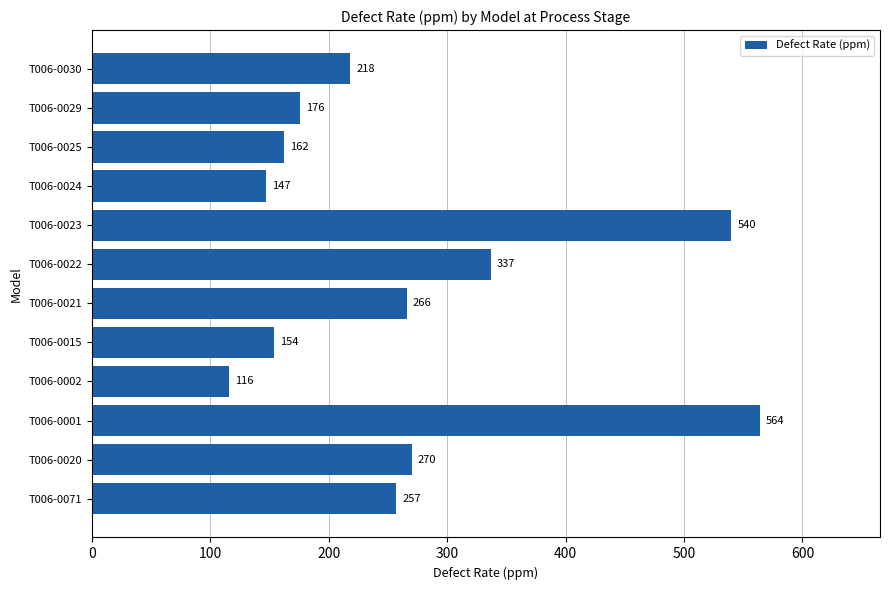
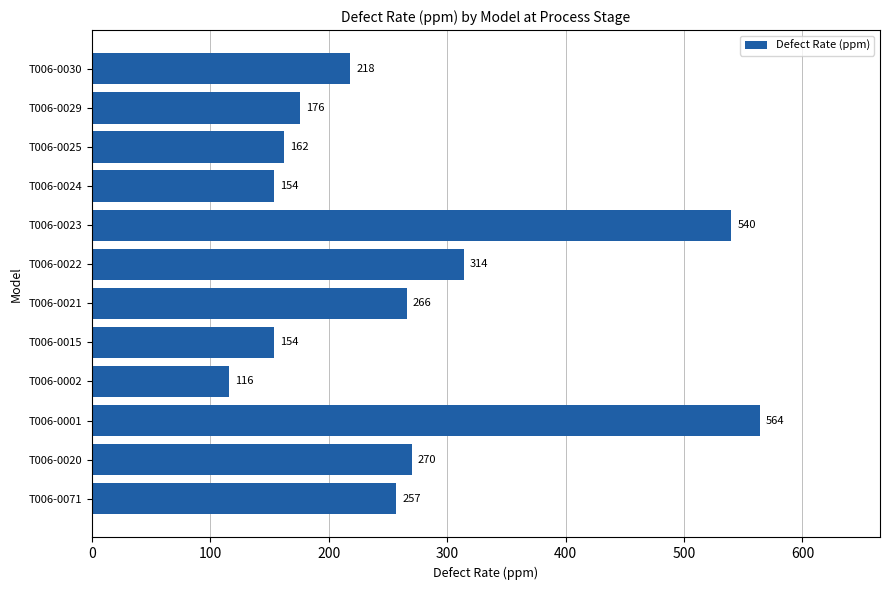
T006-0024: 147 -> 154
T006-0022: 337 -> 314
